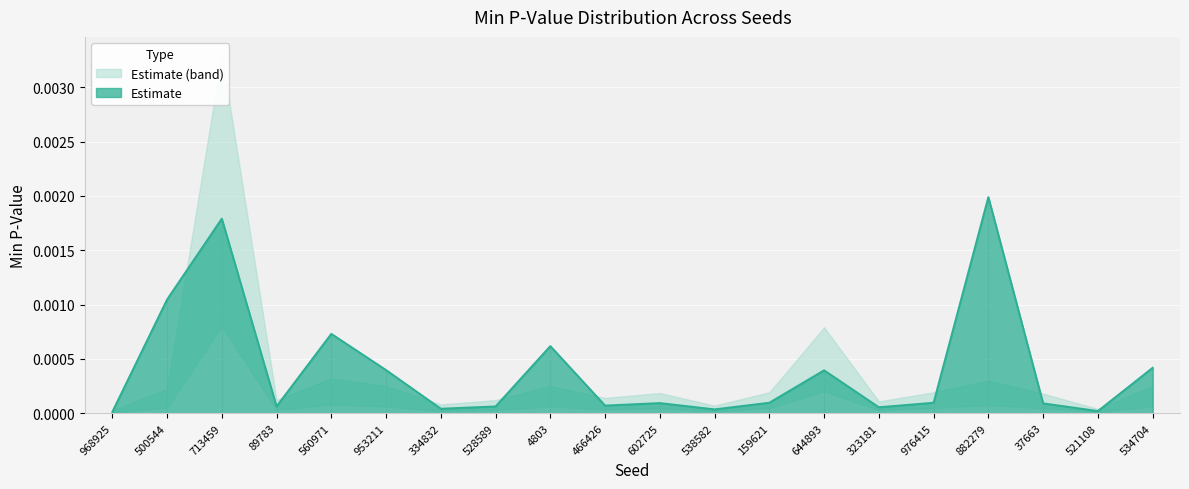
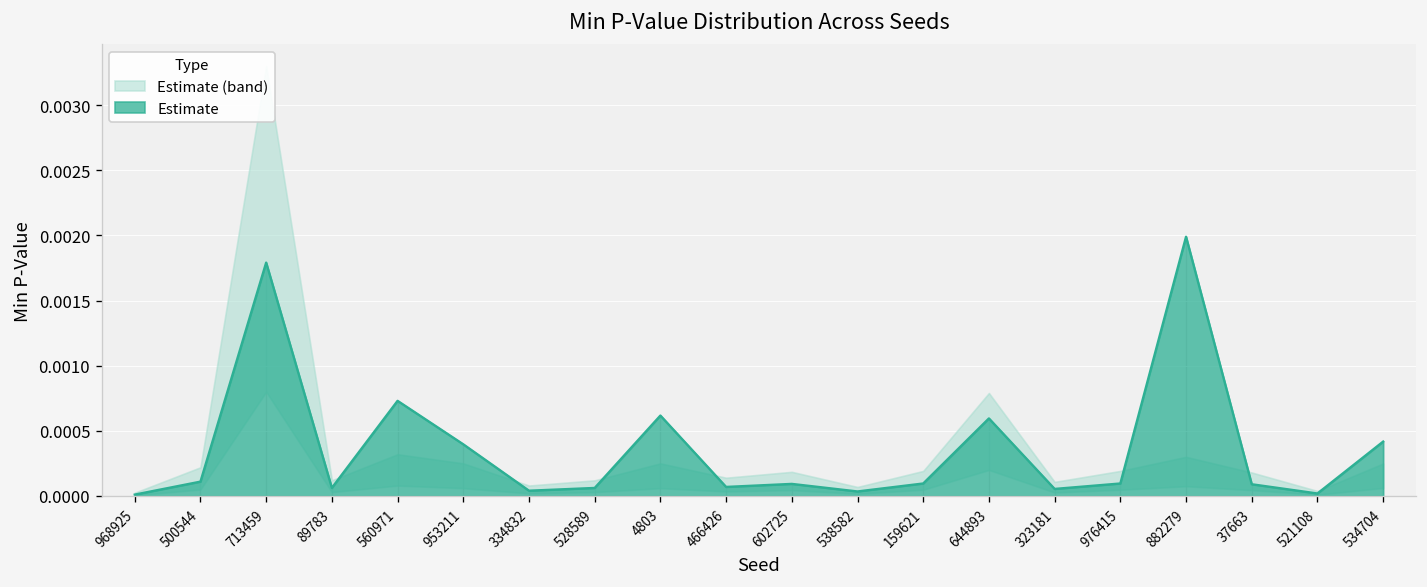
Estimate, 500544: 0.00105 -> 0.00011
Estimate, 644893: 0.00039 -> 0.00060
